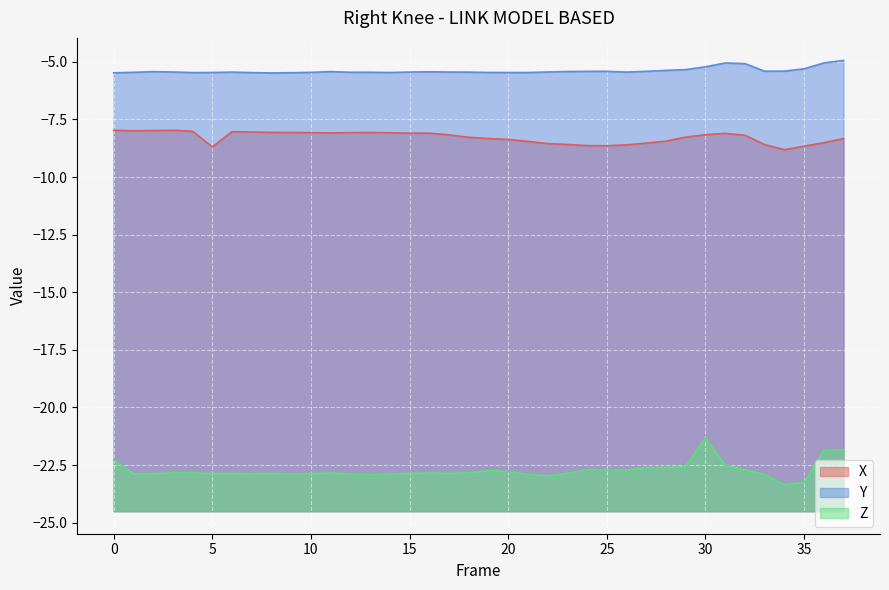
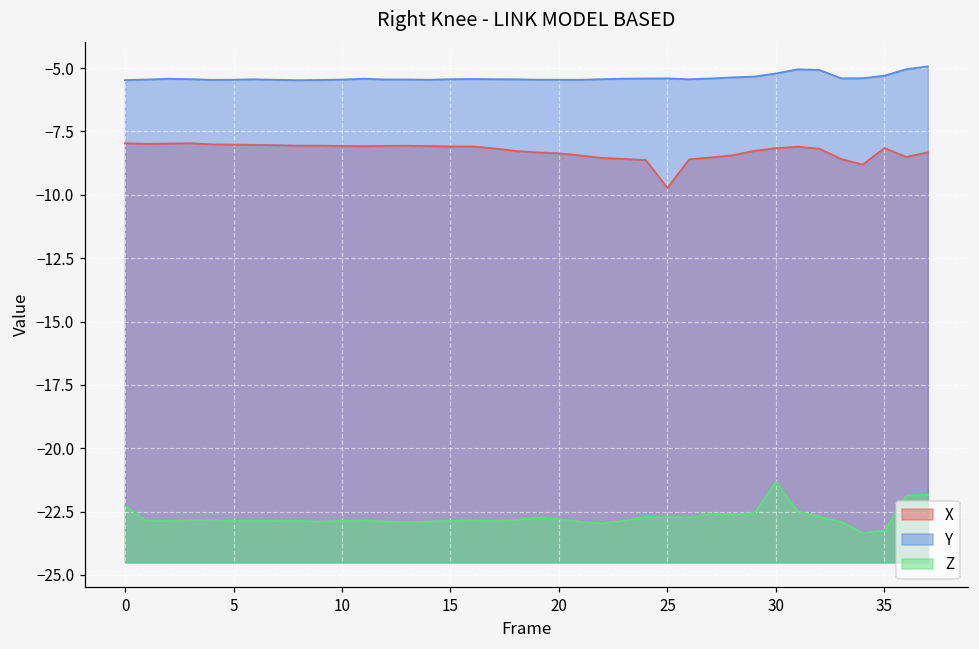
X, 5: -8.7 -> -8.0
X, 25: -8.6 -> -9.7
X, 35: -8.7 -> -8.2
